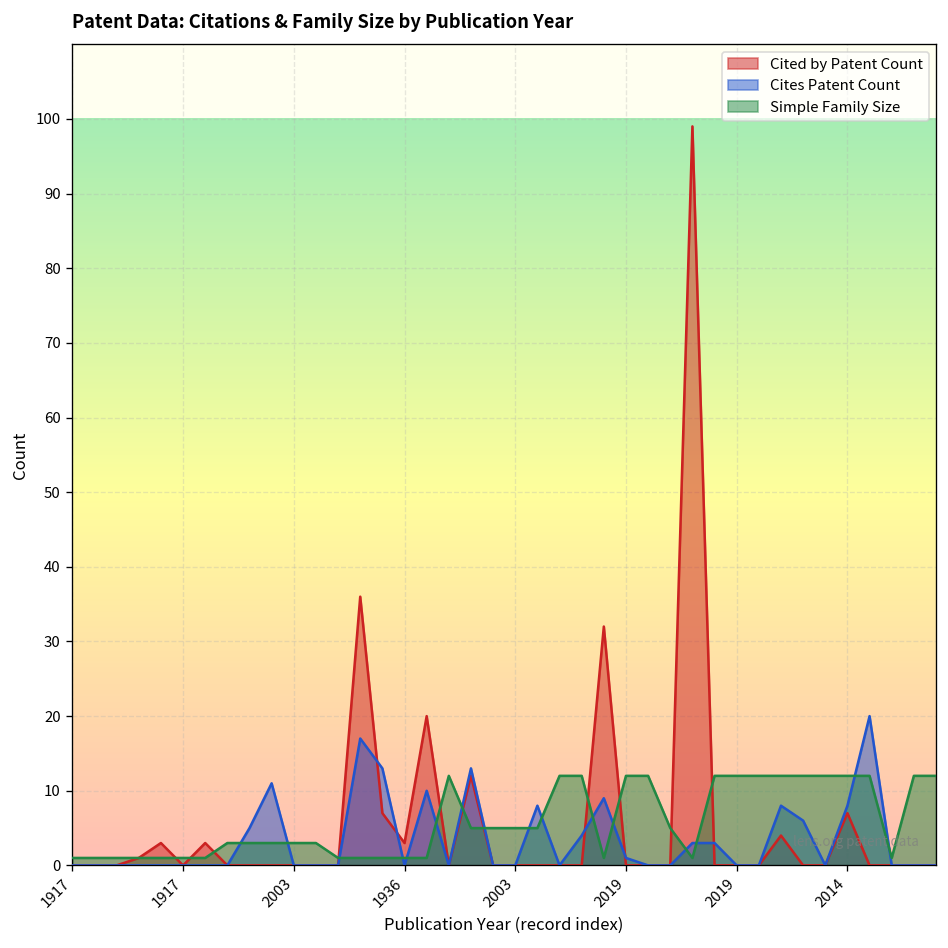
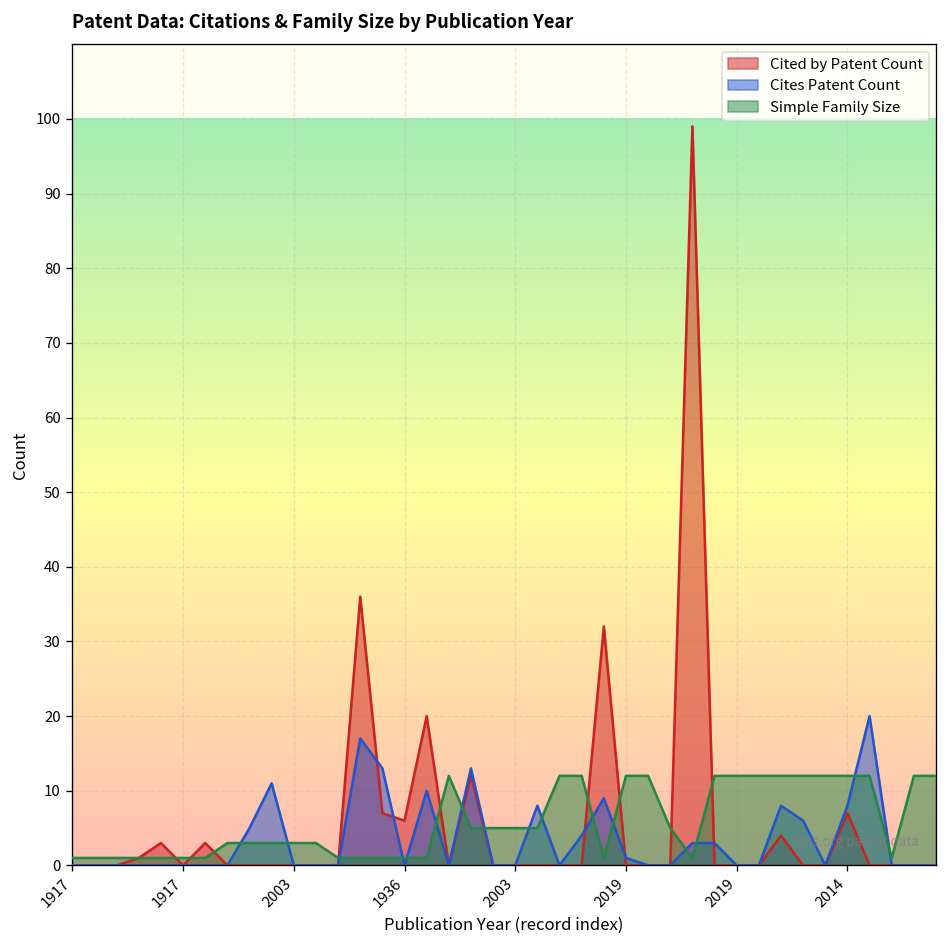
Cited by Patent Count, 1936: 3 -> 6
